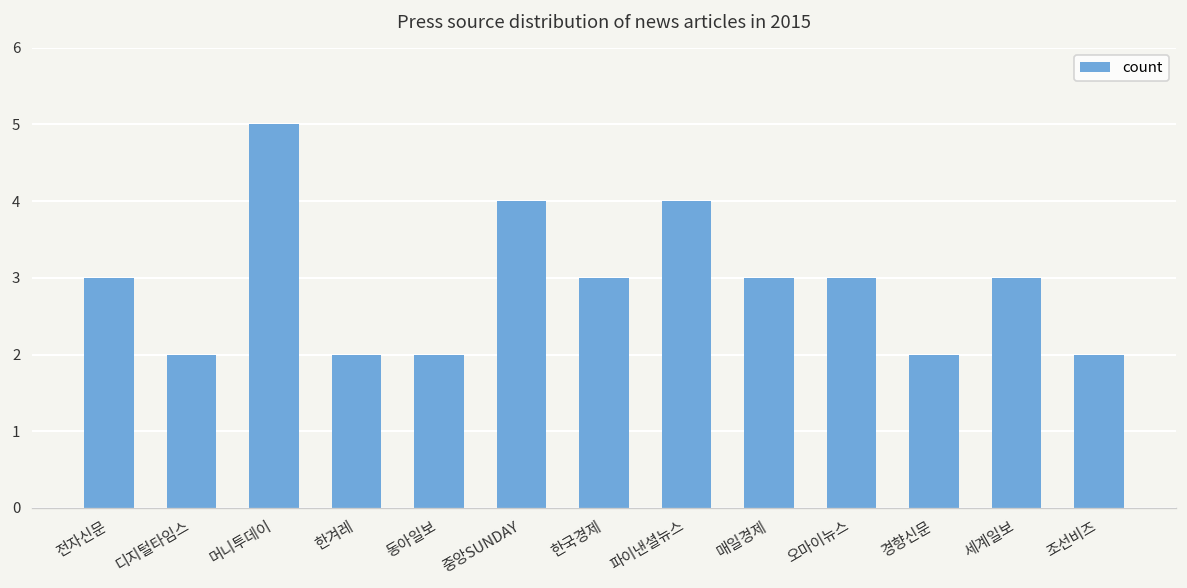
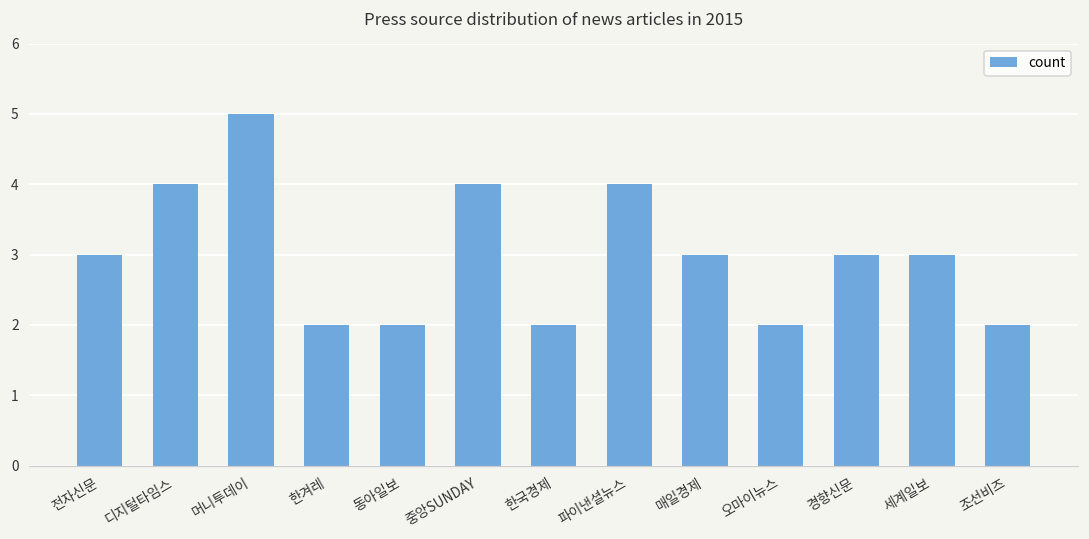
디지털타임스: 2 -> 4
한국경제: 3 -> 2
오마이뉴스: 3 -> 2
경향신문: 2 -> 3
